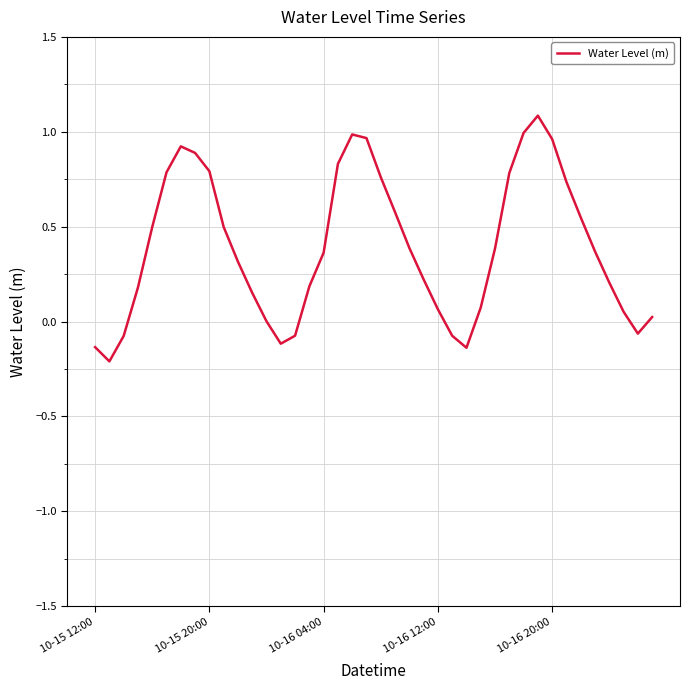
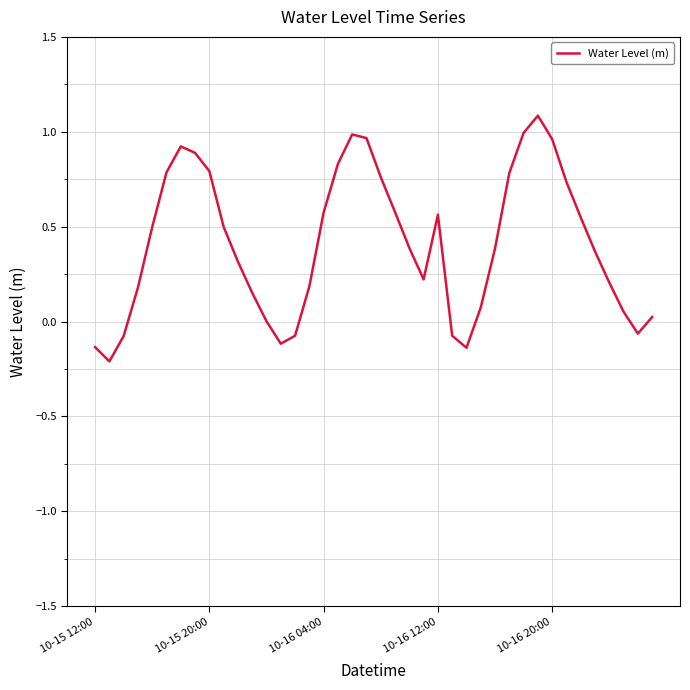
10-16 04:00: 0.36 -> 0.57
10-16 12:00: 0.06 -> 0.56
